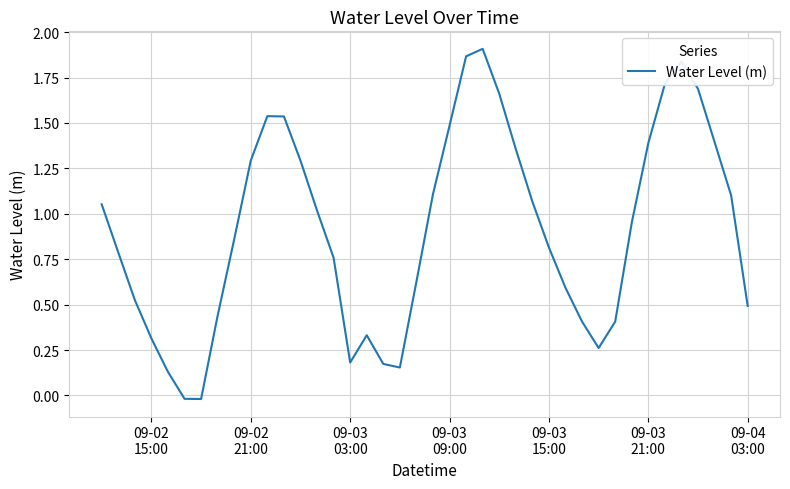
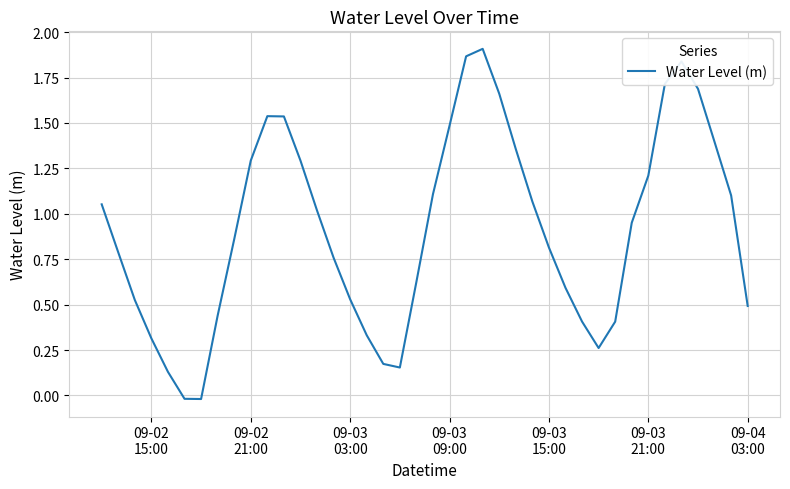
09-03 03:00: 0.18 -> 0.53
09-03 21:00: 1.39 -> 1.21
